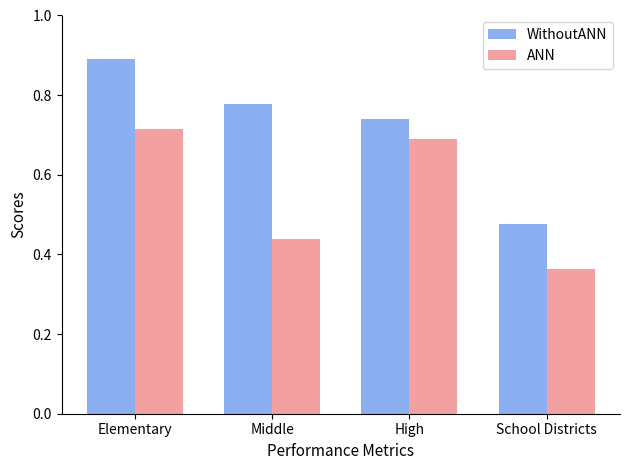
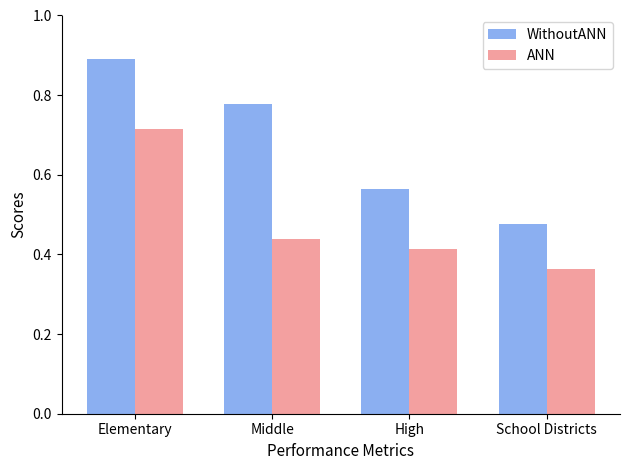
WithoutANN, High: 0.74 -> 0.56
ANN, High: 0.69 -> 0.41
